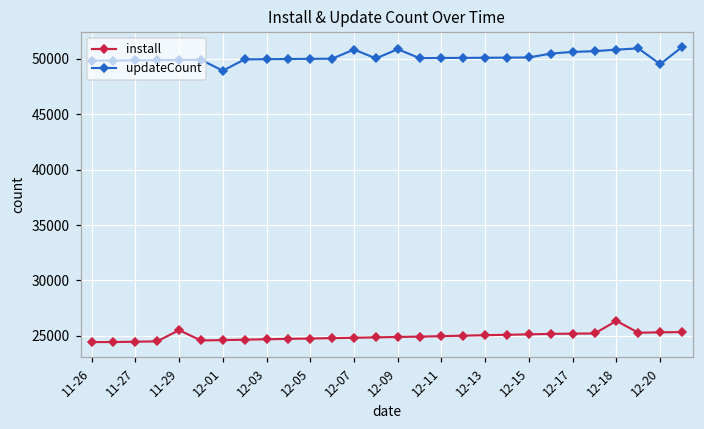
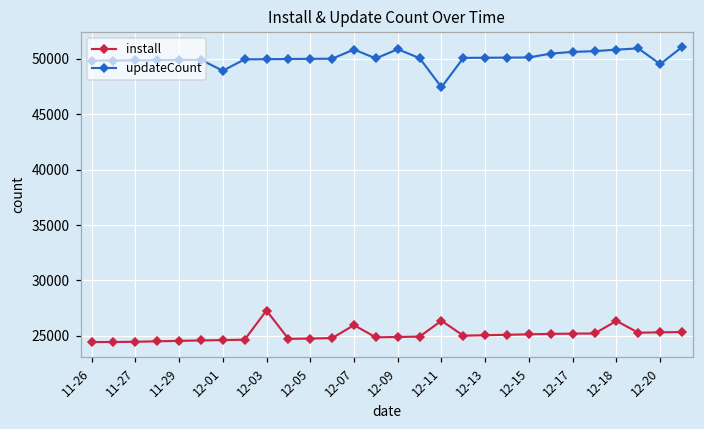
install, 11-29: 25500 -> 24600
install, 12-03: 24700 -> 27300
install, 12-07: 24800 -> 26000
install, 12-11: 25000 -> 26400
updateCount, 12-11: 50100 -> 47400
